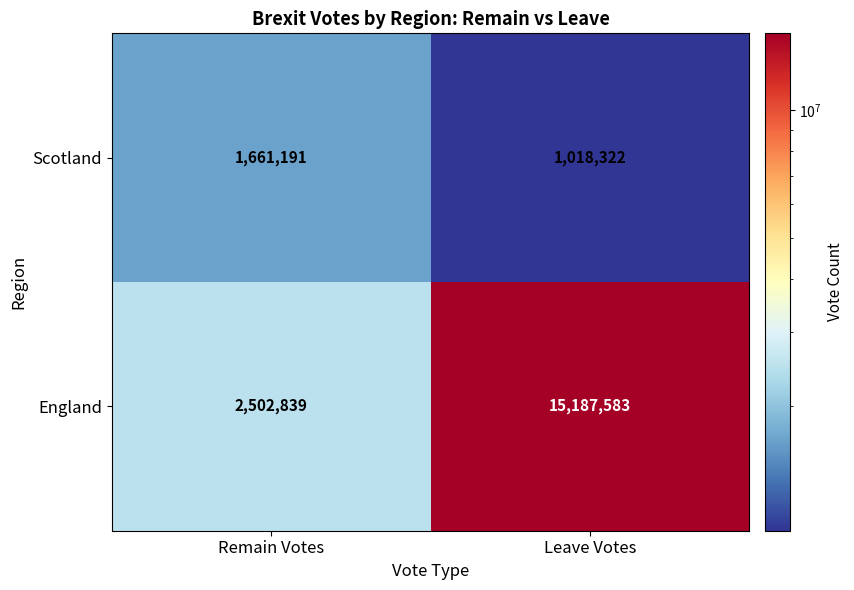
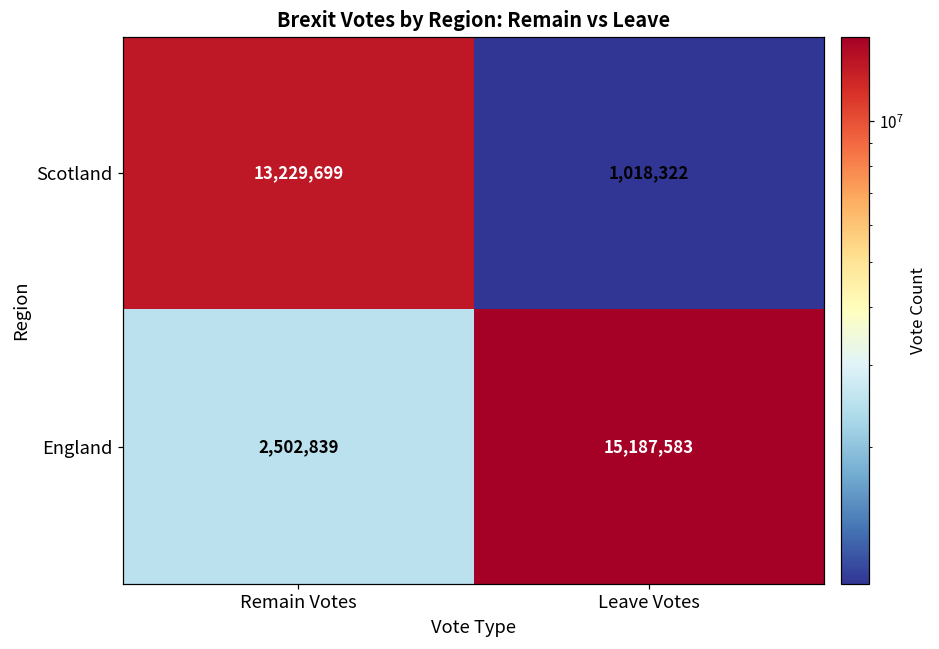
Scotland, Remain Votes: 1,661,191 -> 13,229,699
